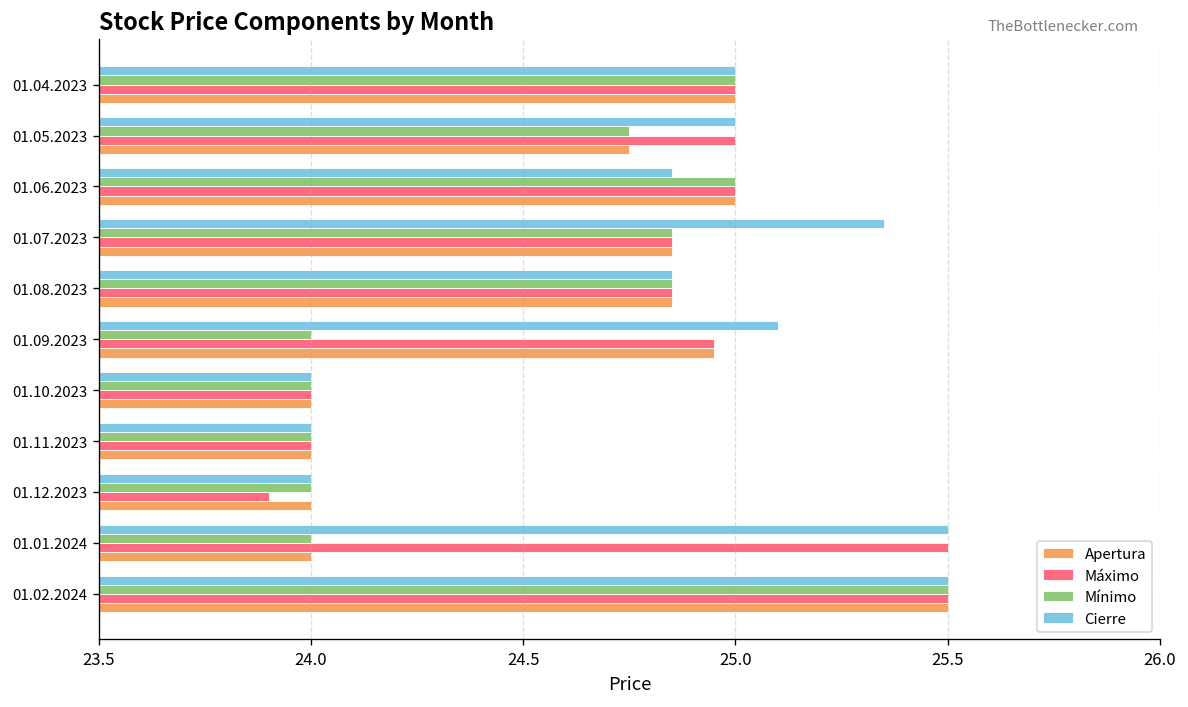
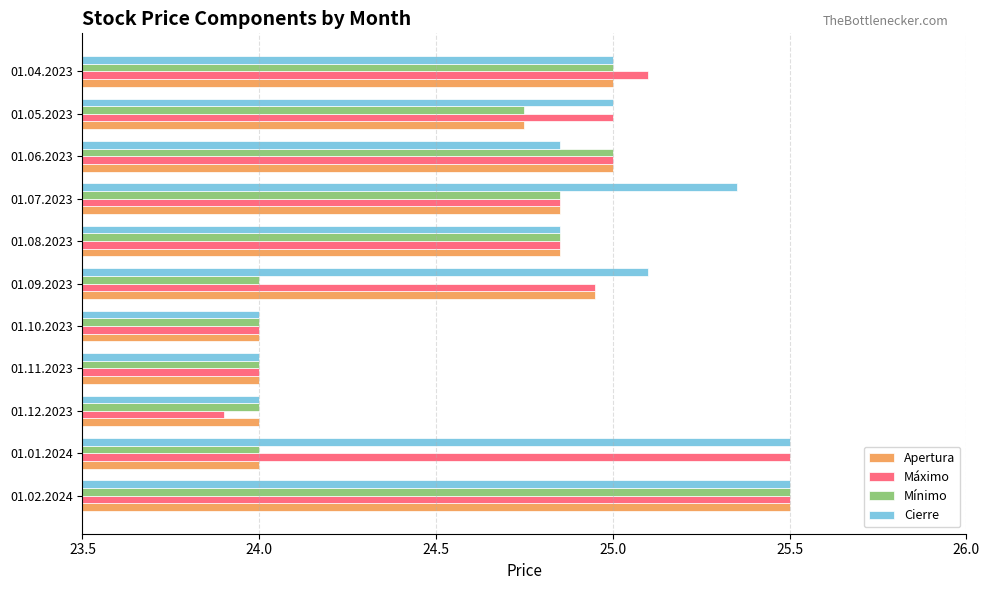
Máximo, 01.04.2023: 25.0 -> 25.1
